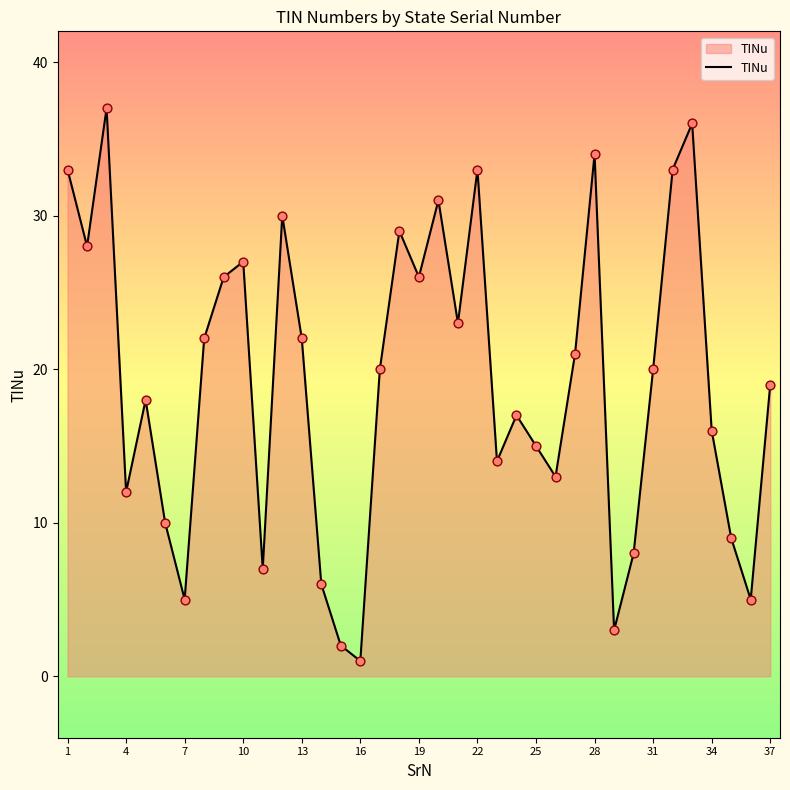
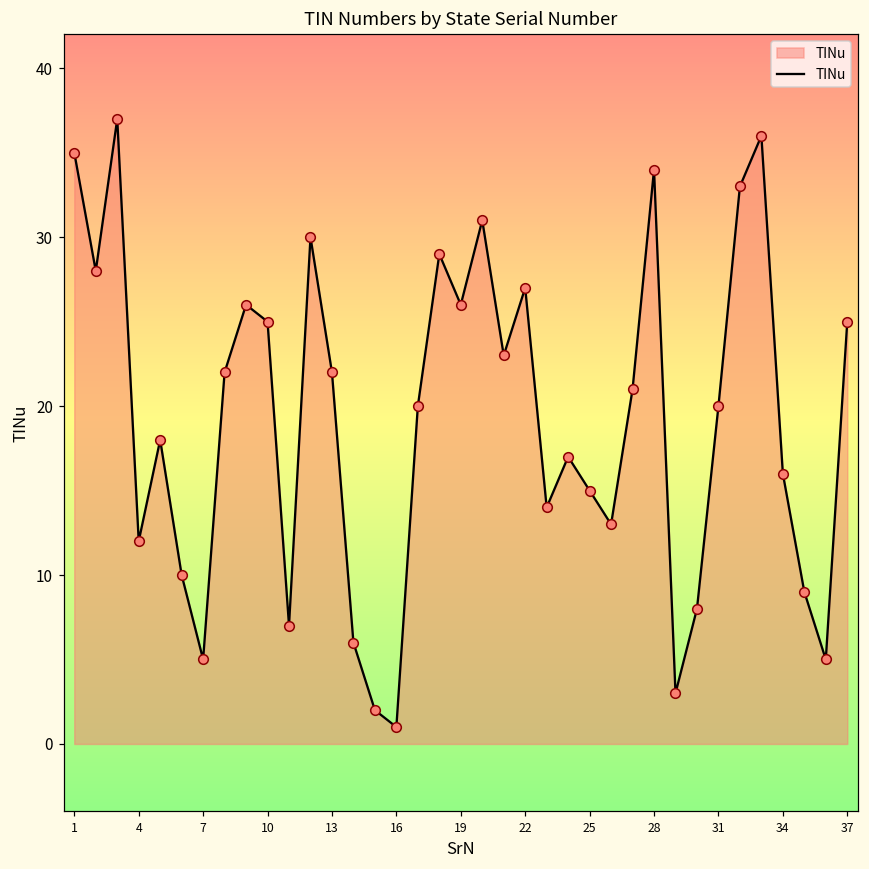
1: 33 -> 35
10: 27 -> 25
22: 33 -> 27
37: 19 -> 25
